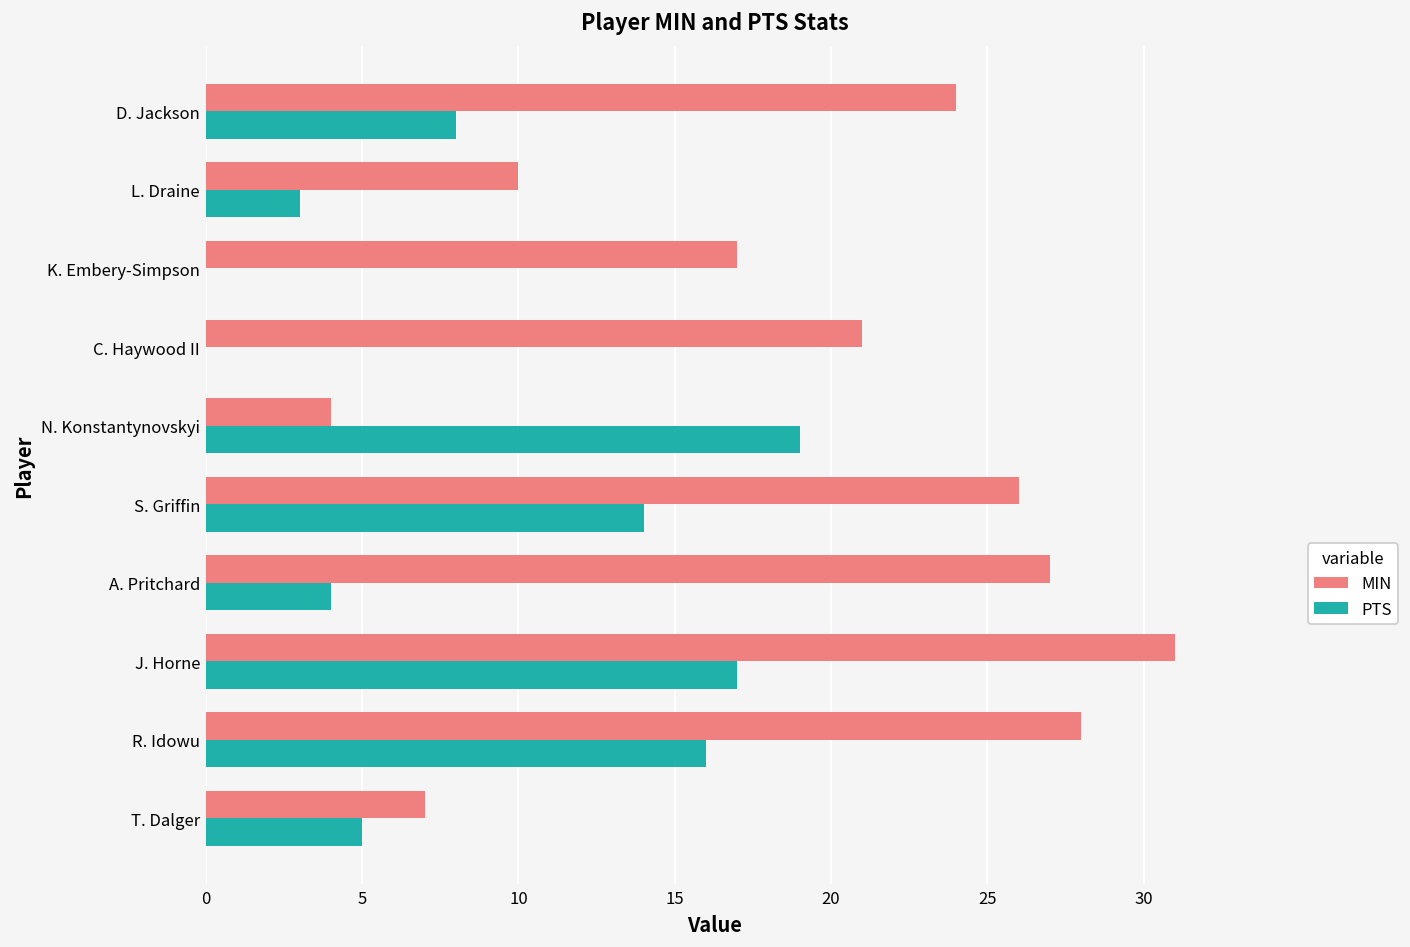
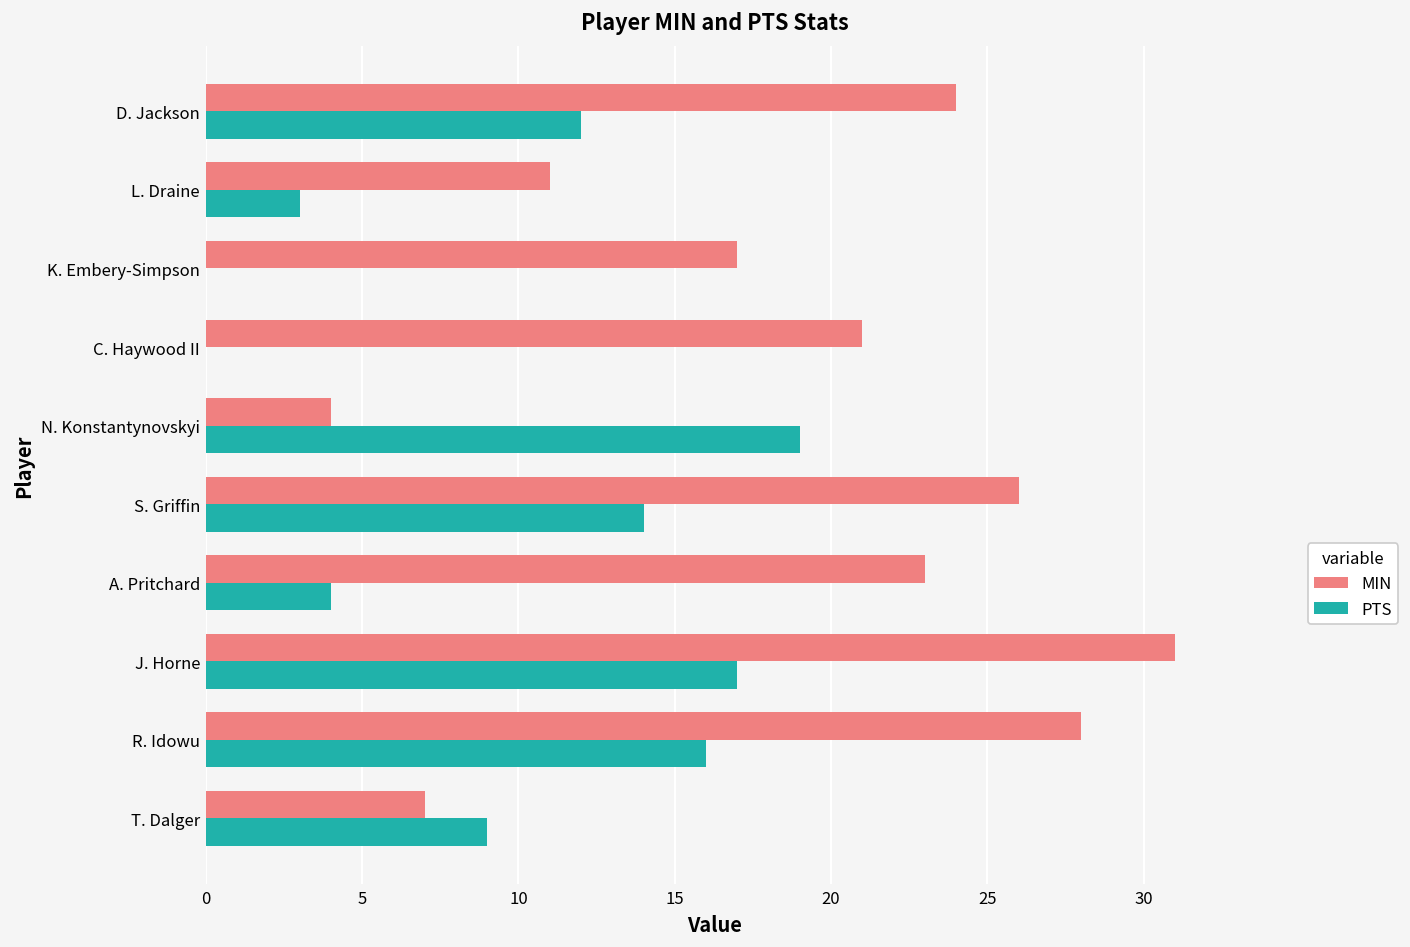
PTS, D. Jackson: 8 -> 12
MIN, L. Draine: 10 -> 11
MIN, A. Pritchard: 27 -> 23
PTS, T. Dalger: 5 -> 9
